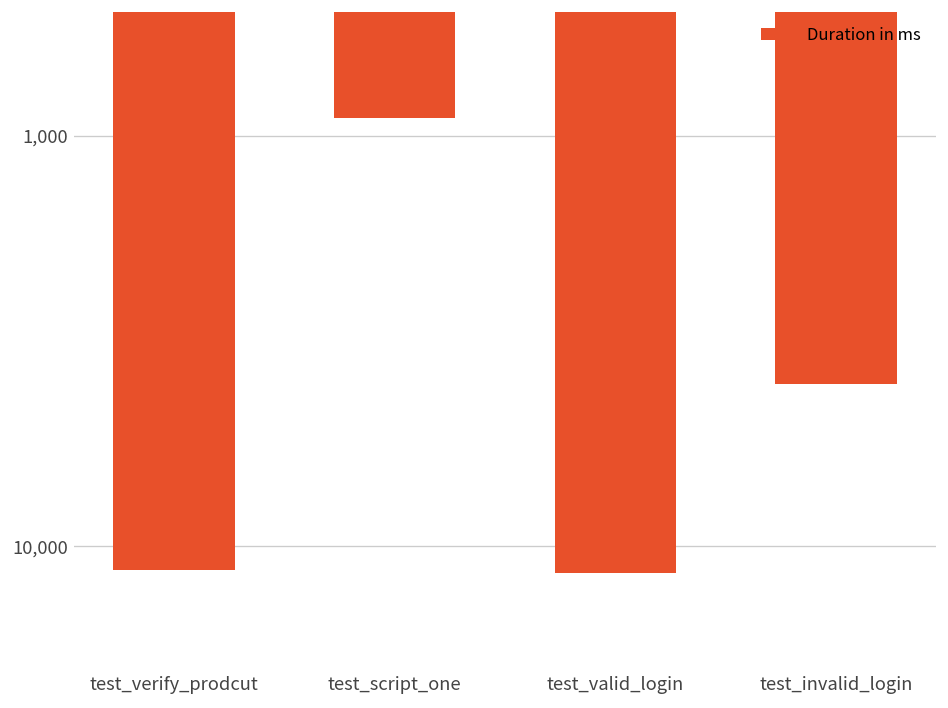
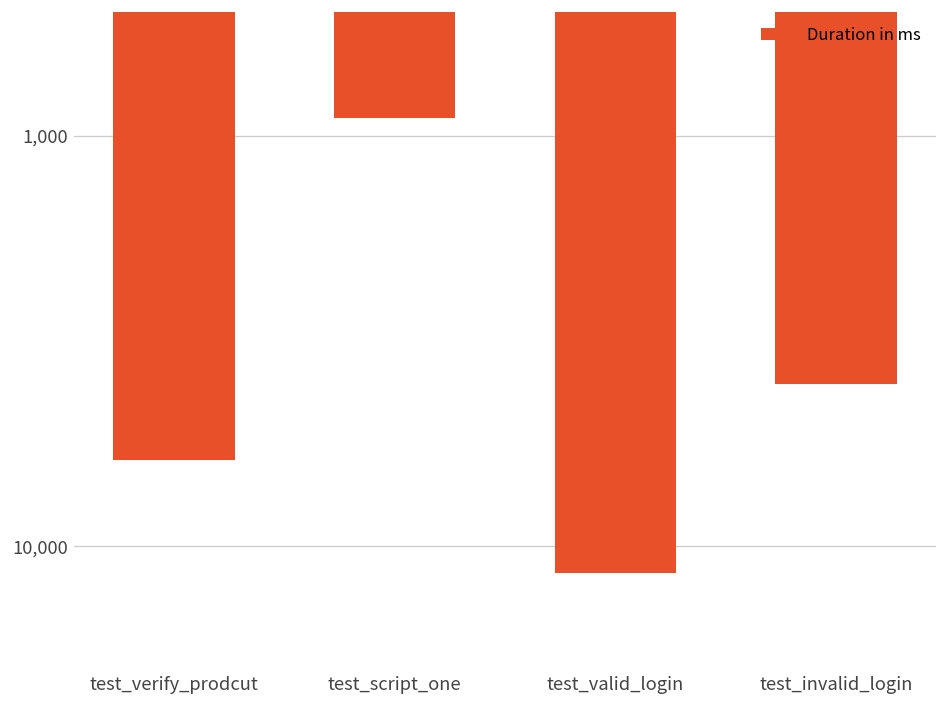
test_verify_prodcut: 11,400 -> 6,200
